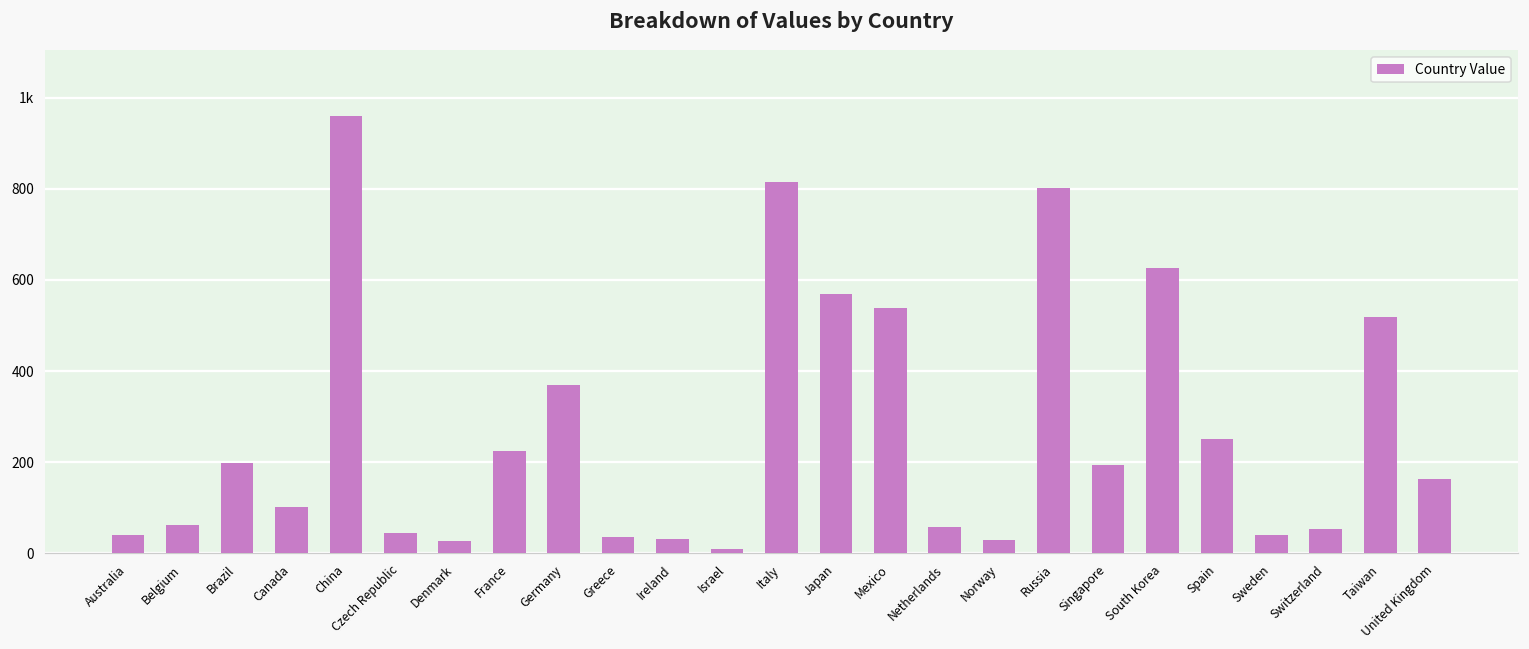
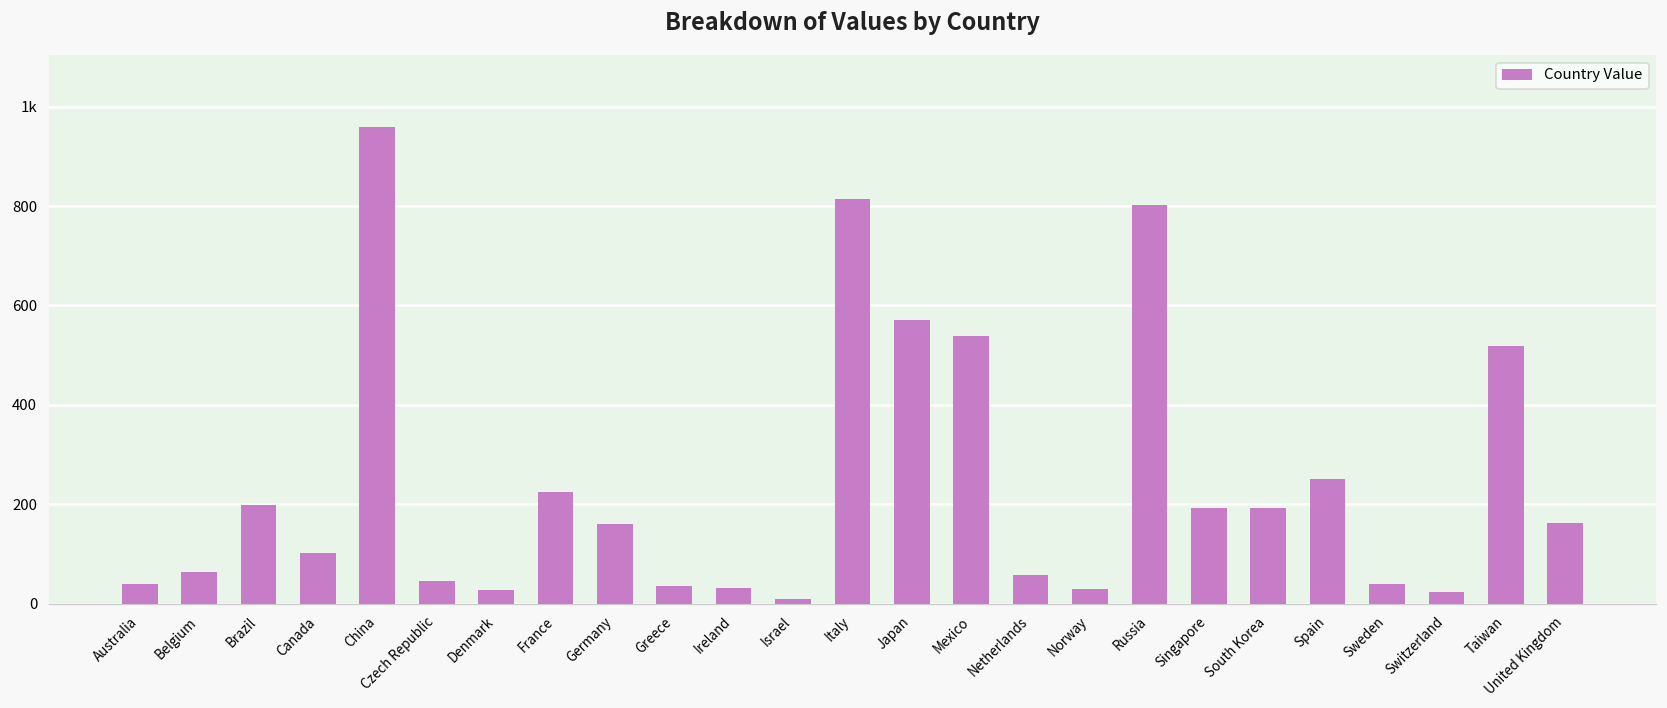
Germany: 370 -> 160
South Korea: 630 -> 190
Switzerland: 50 -> 20
